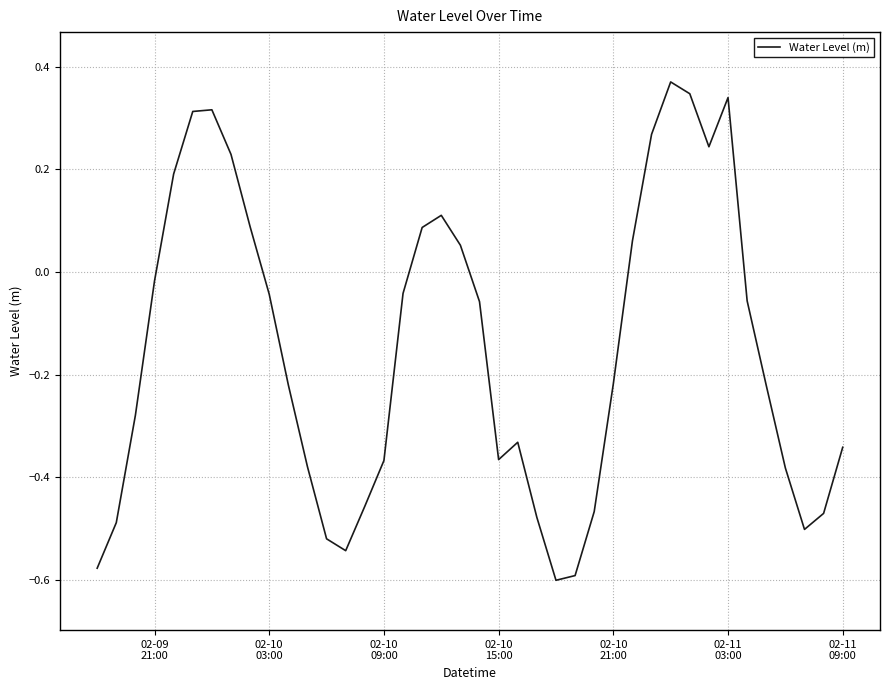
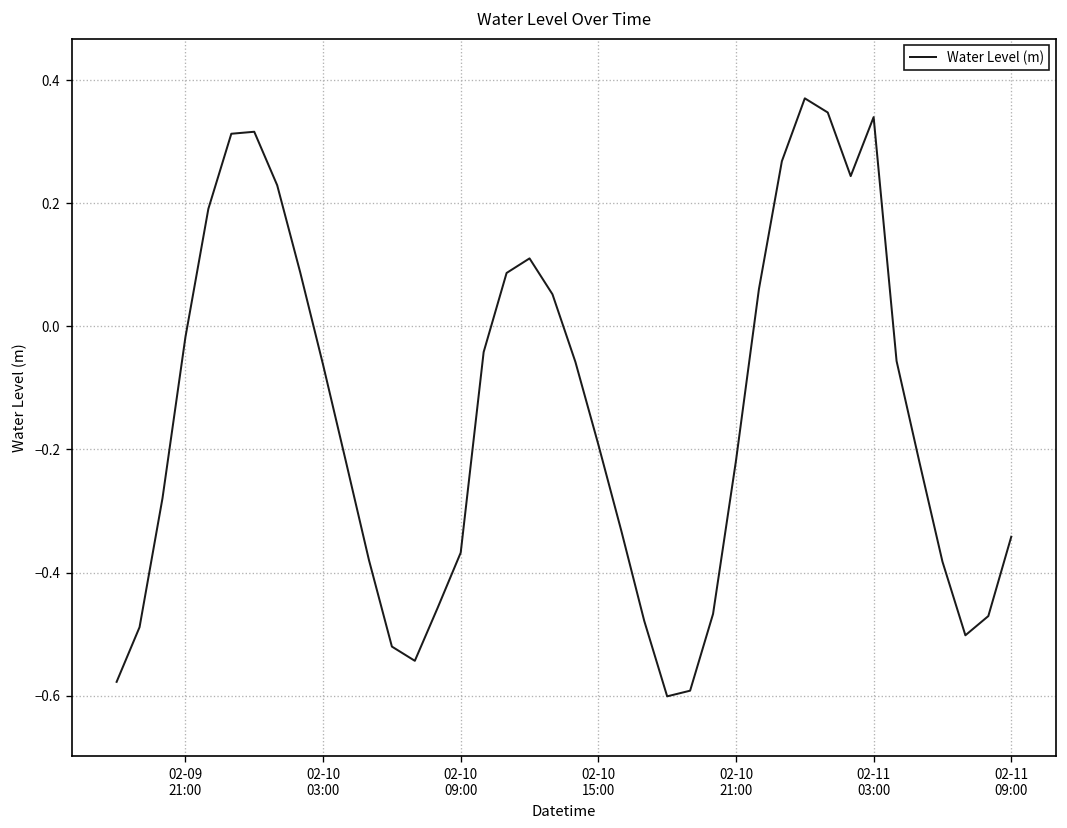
02-10 03:00: -0.04 -> -0.06
02-10 15:00: -0.37 -> -0.19
